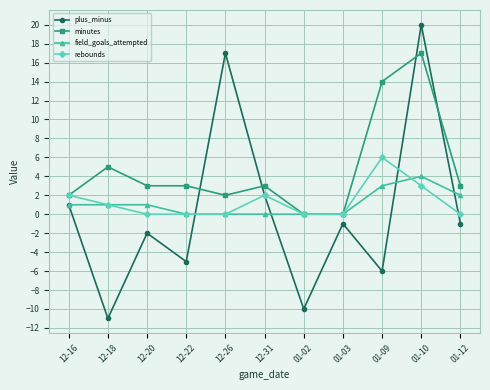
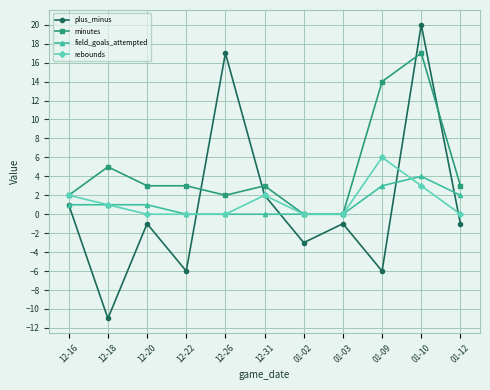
plus_minus, 12-20: -2 -> -1
plus_minus, 12-22: -5 -> -6
plus_minus, 01-02: -10 -> -3
